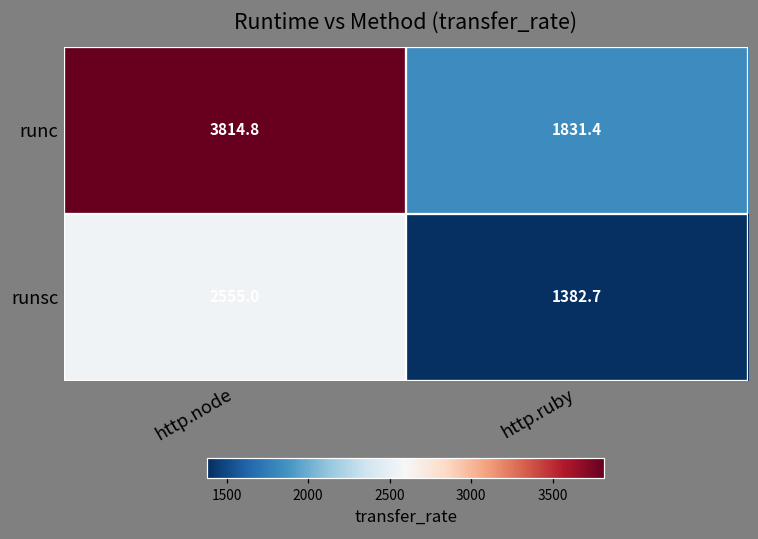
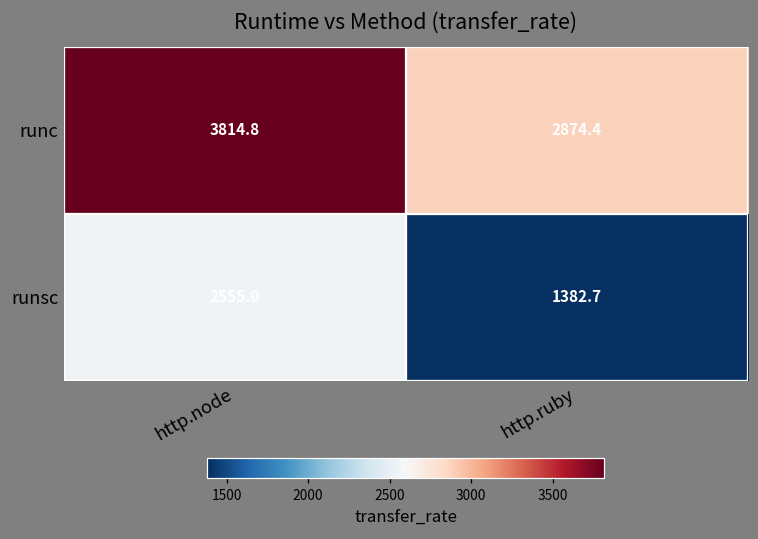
runc, http.ruby: 1831.4 -> 2874.4
